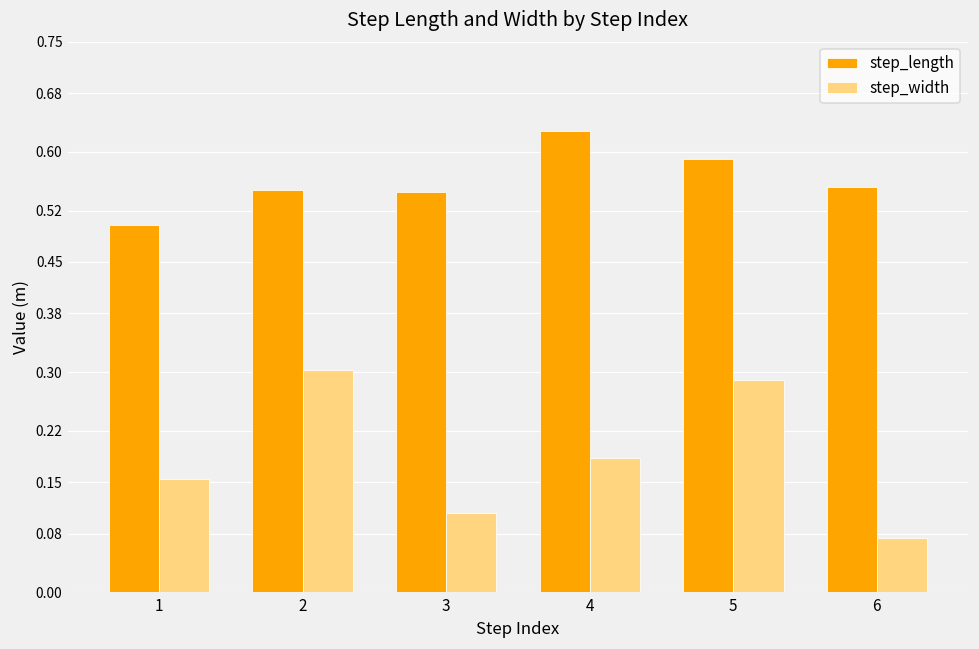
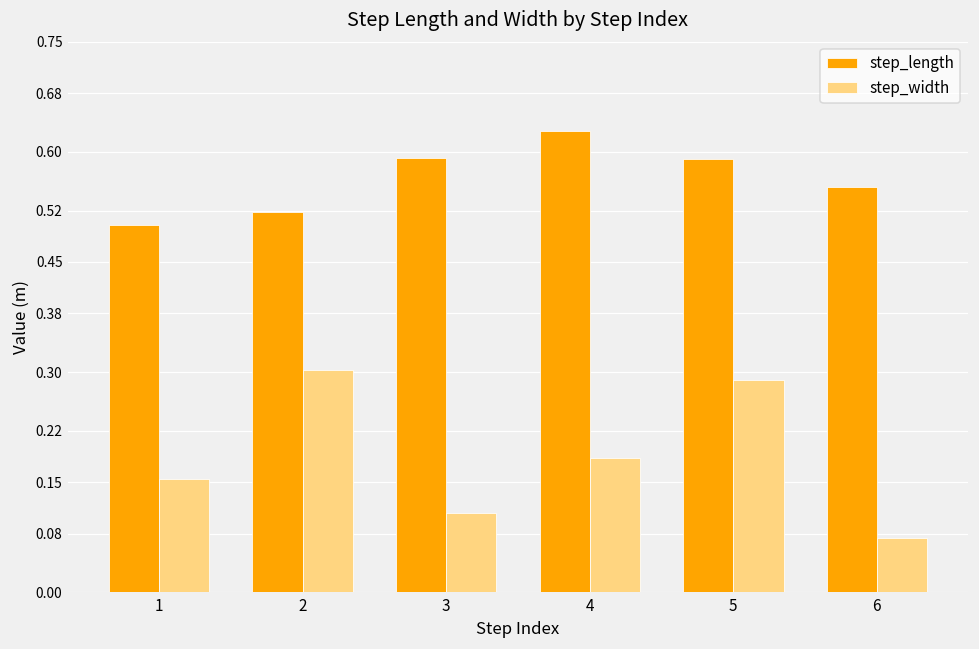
step_length, 2: 0.55 -> 0.52
step_length, 3: 0.55 -> 0.59
